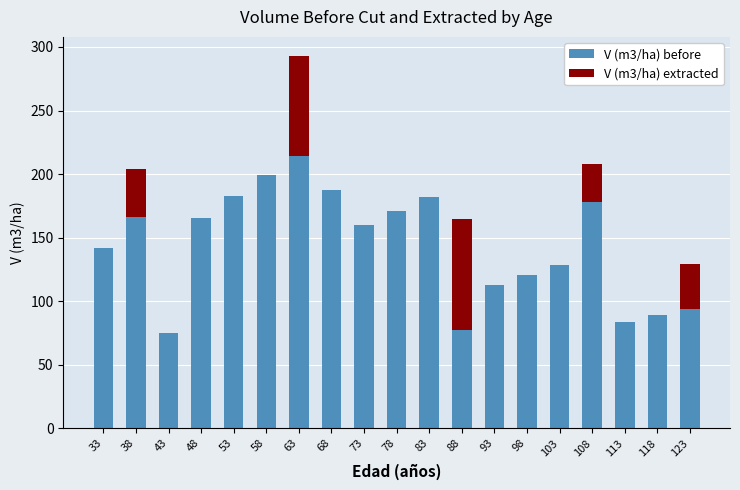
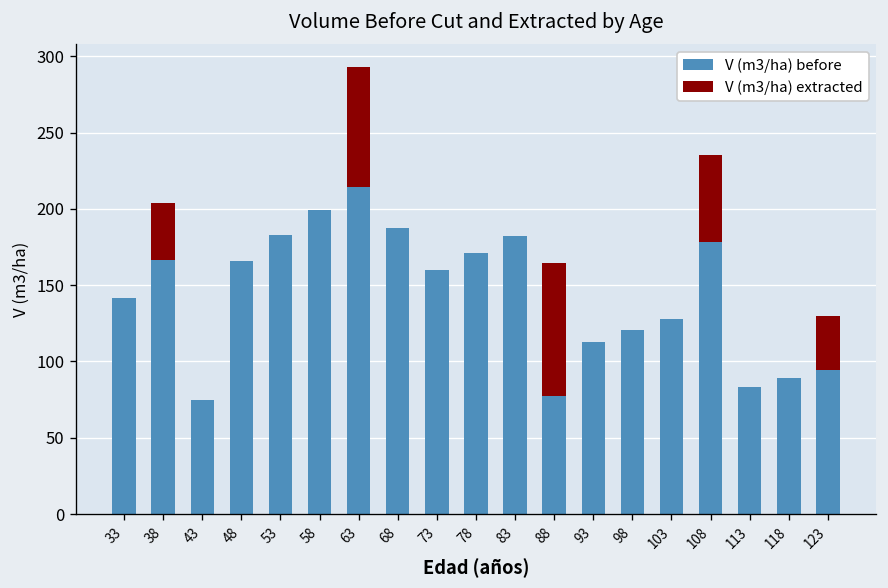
V (m3/ha) extracted, 108: 30 -> 57
